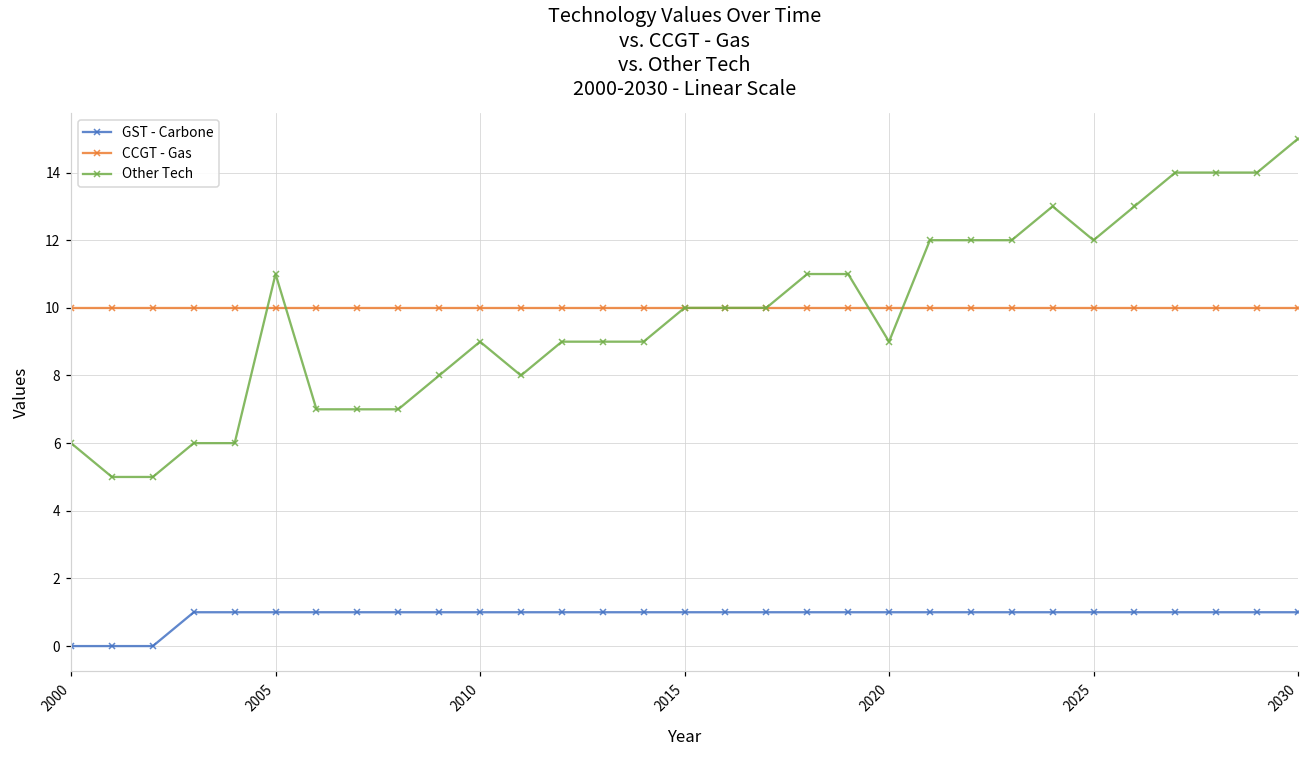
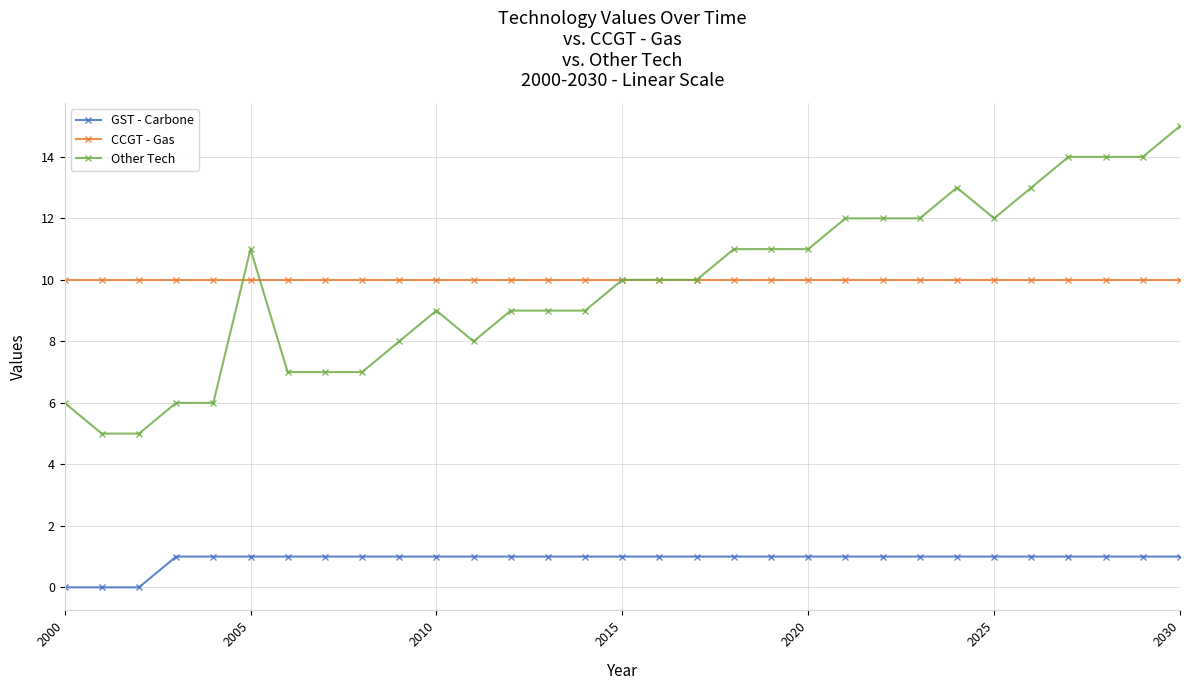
Other Tech, 2020: 9 -> 11
